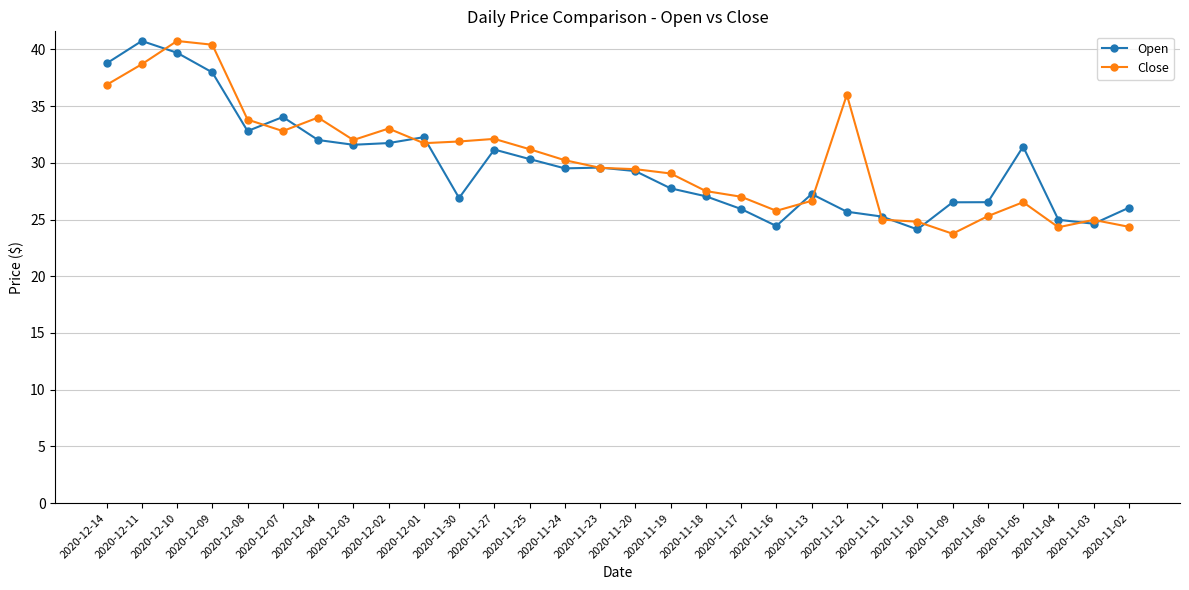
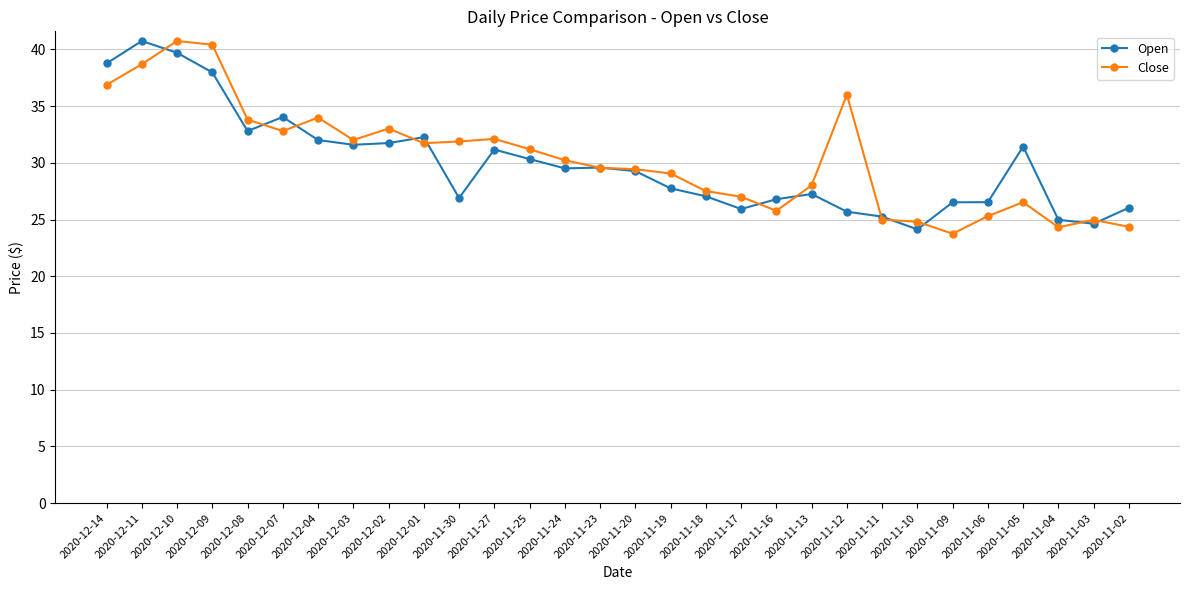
Open, 2020-11-16: 24.4 -> 26.8
Close, 2020-11-13: 26.7 -> 28.0
